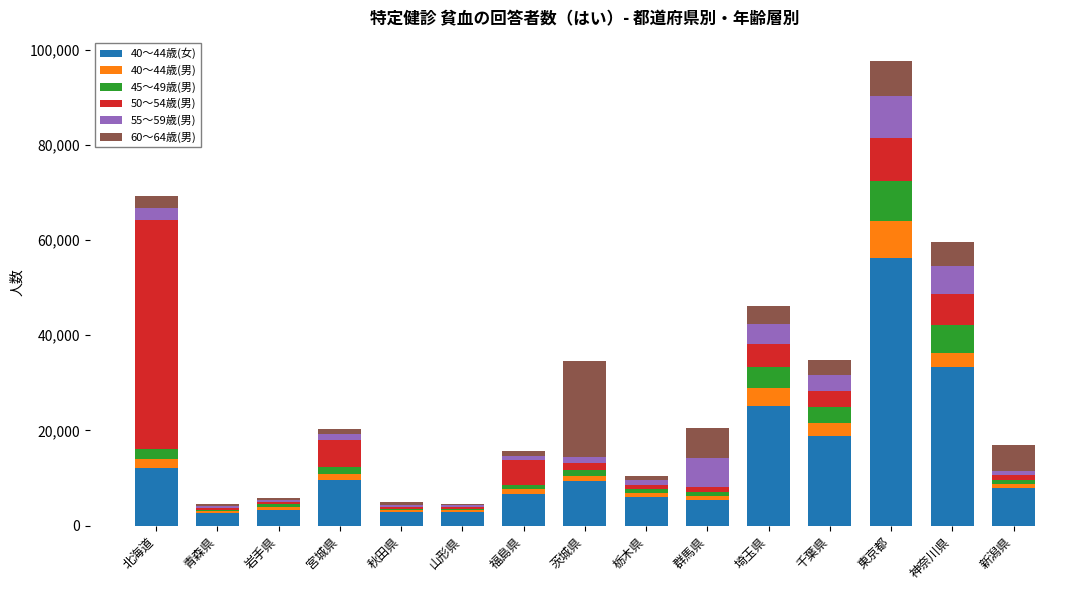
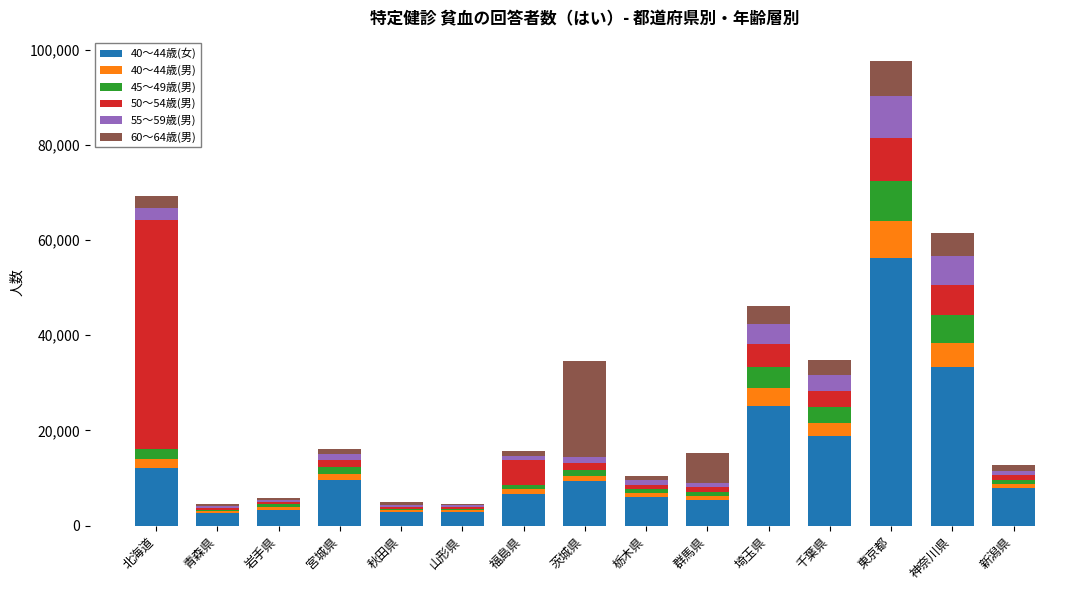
50～54歳(男), 宮城県: 6,000 -> 1,000
55～59歳(男), 群馬県: 6,000 -> 1,000
40～44歳(男), 神奈川県: 3,000 -> 5,000
60～64歳(男), 新潟県: 5,000 -> 1,000
